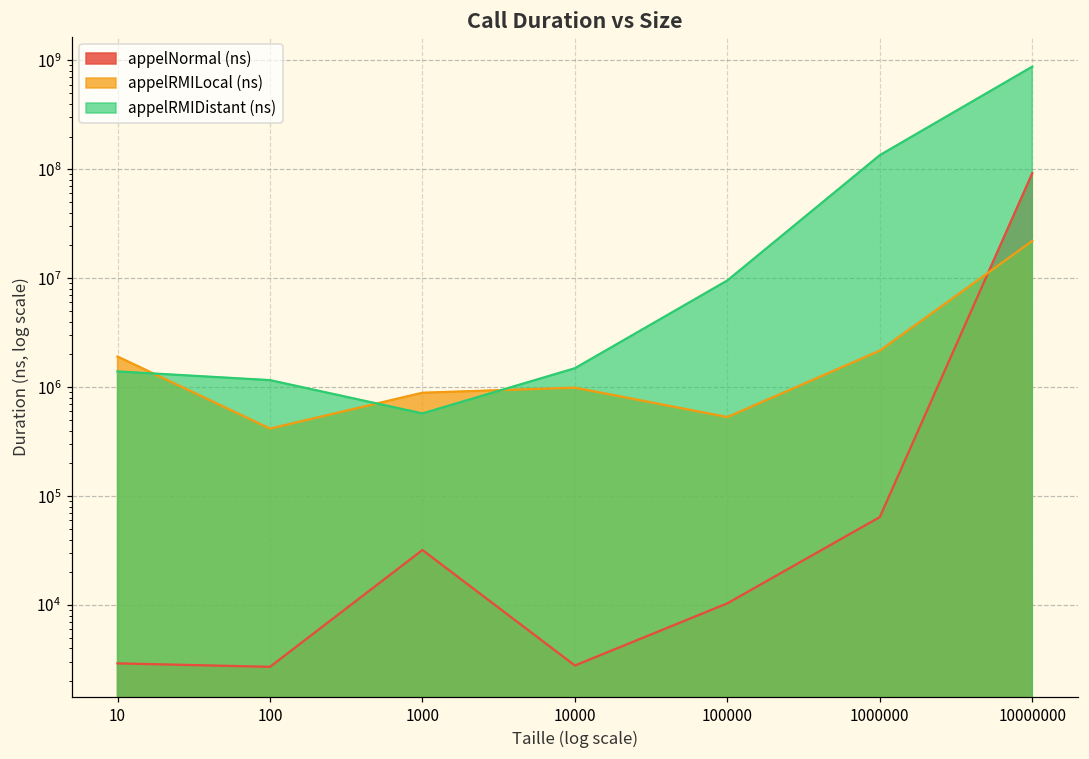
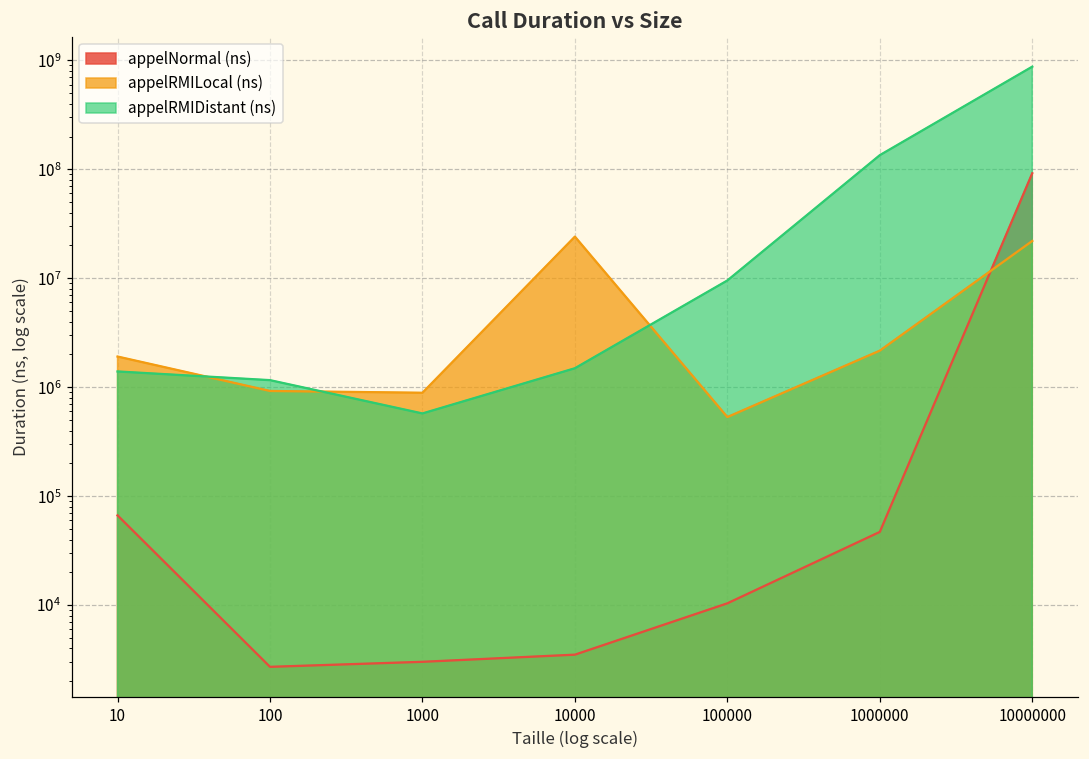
appelNormal (ns), 10: 2900 -> 70000
appelRMILocal (ns), 100: 420000 -> 900000
appelNormal (ns), 1000: 32000 -> 3000
appelNormal (ns), 10000: 2800 -> 3500
appelRMILocal (ns), 10000: 1000000 -> 24000000
appelNormal (ns), 1000000: 60000 -> 50000
